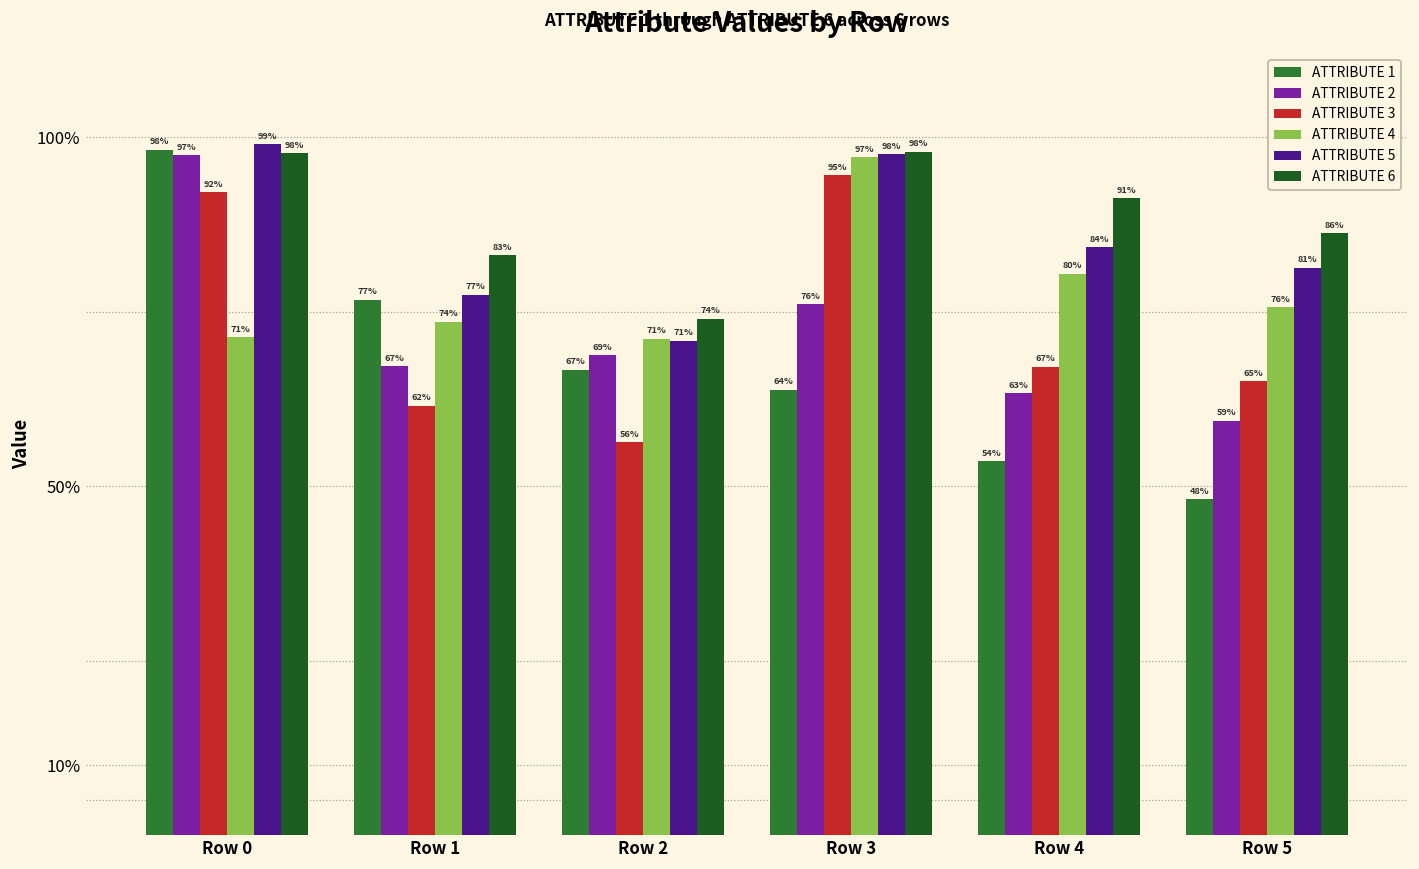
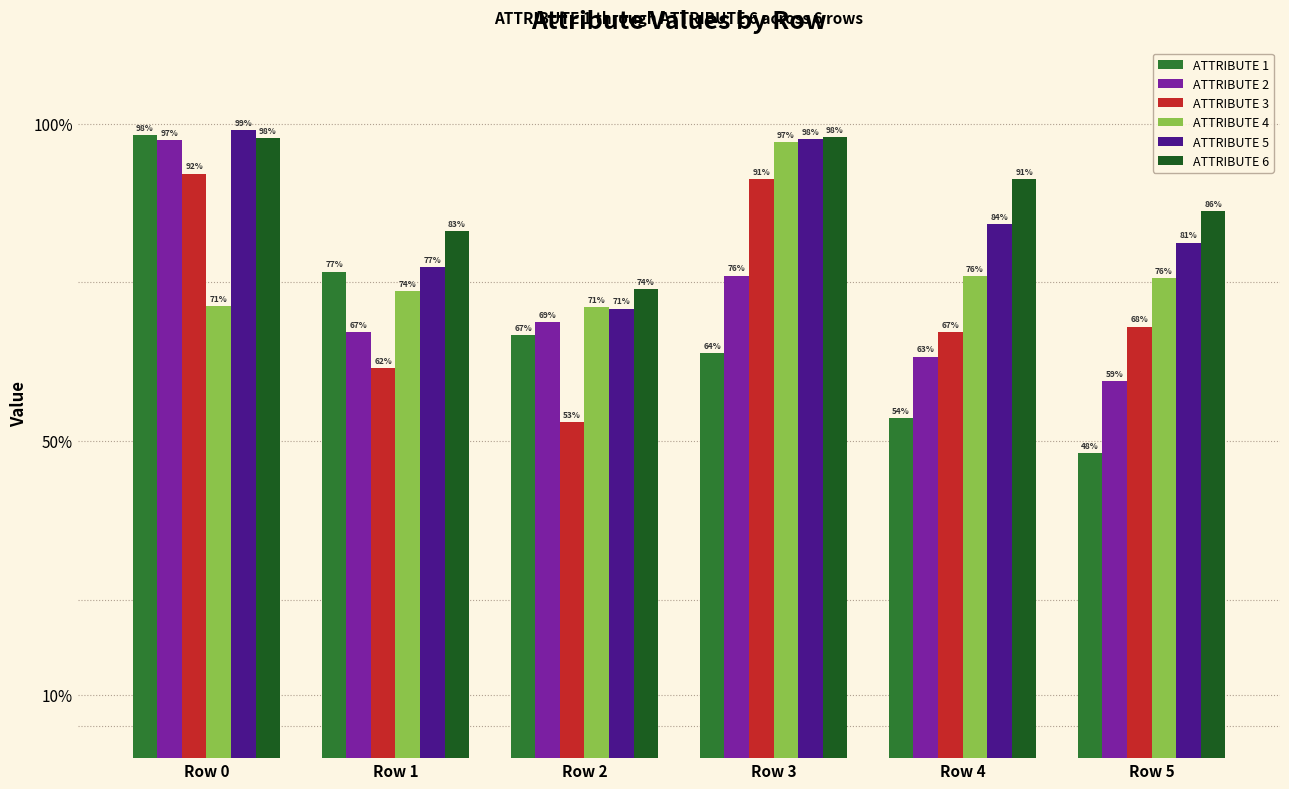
ATTRIBUTE 3, Row 2: 56% -> 53%
ATTRIBUTE 3, Row 3: 95% -> 91%
ATTRIBUTE 4, Row 4: 80% -> 76%
ATTRIBUTE 3, Row 5: 65% -> 68%
